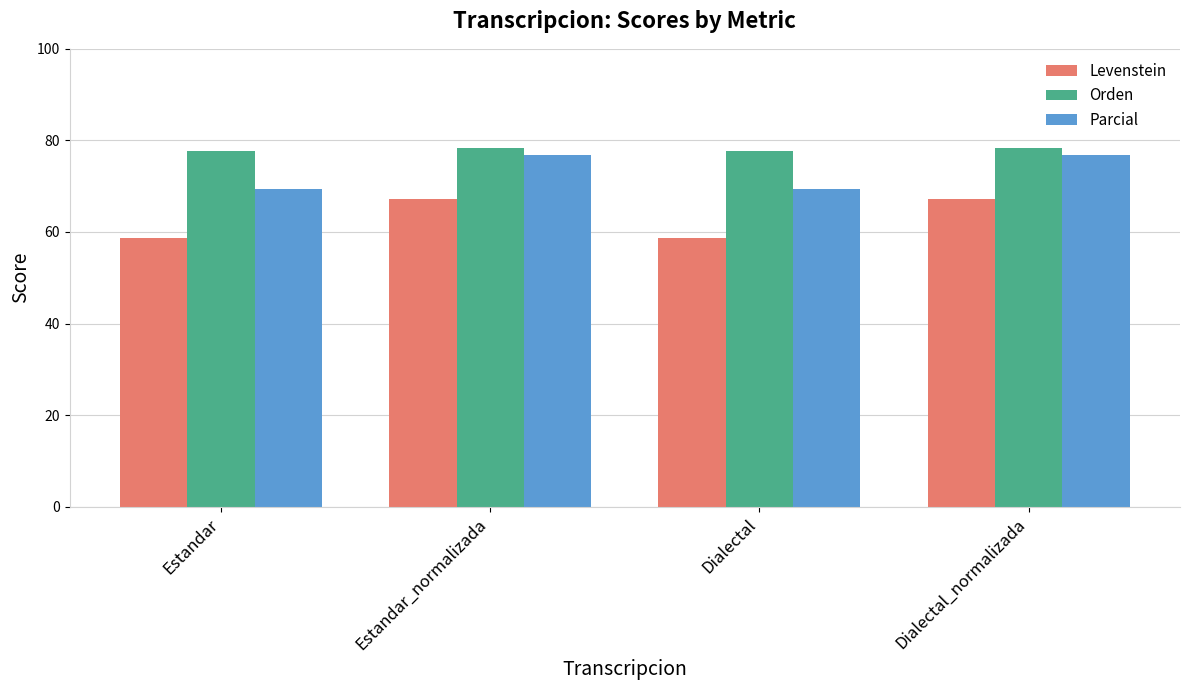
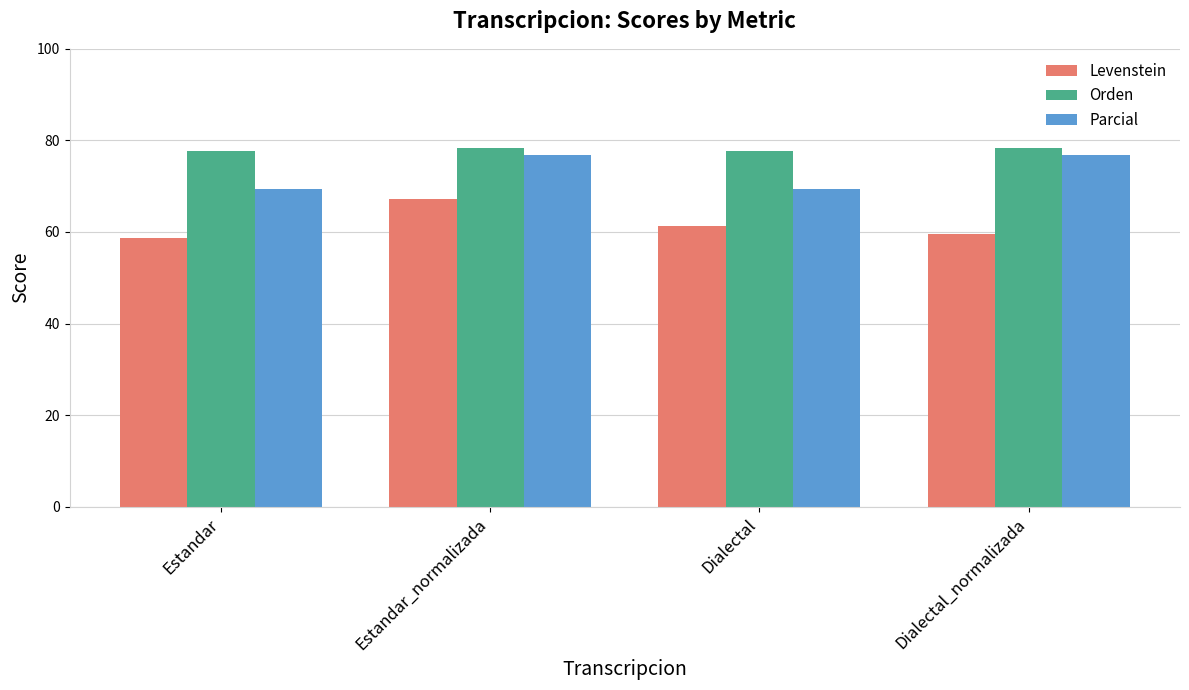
Levenstein, Dialectal: 59 -> 61
Levenstein, Dialectal_normalizada: 67 -> 60
